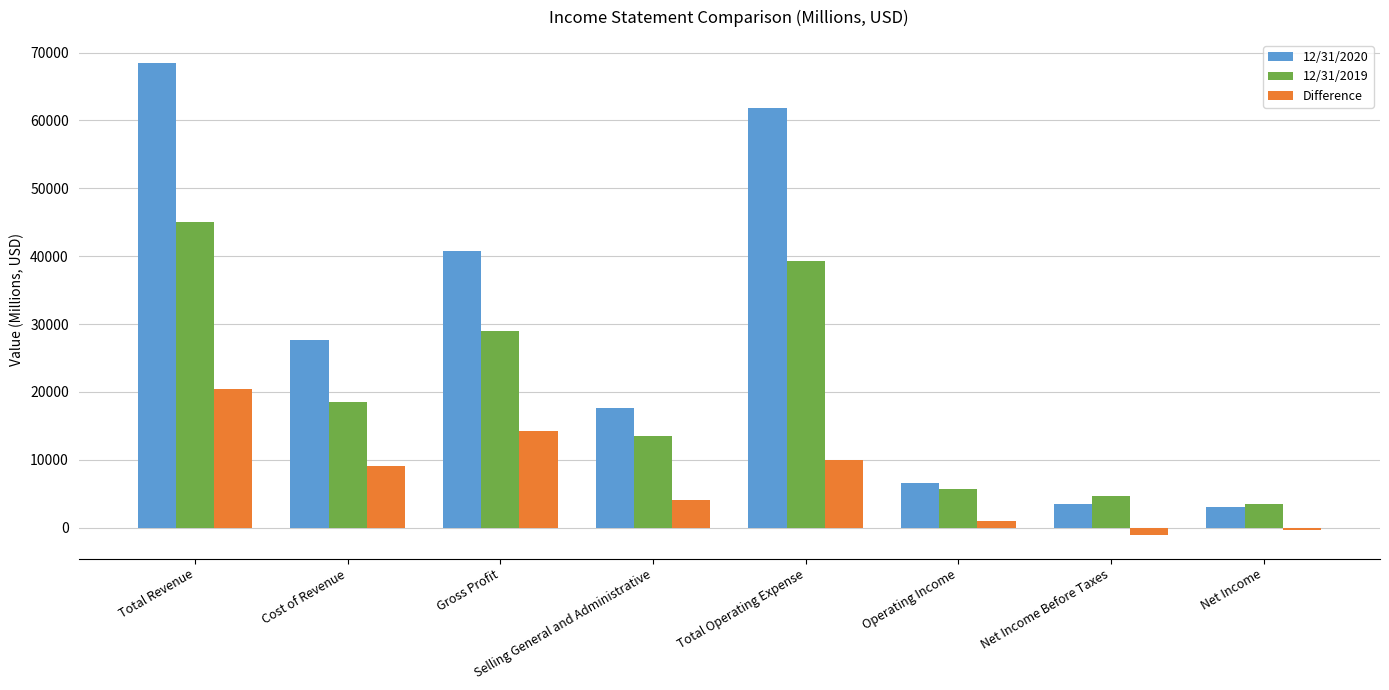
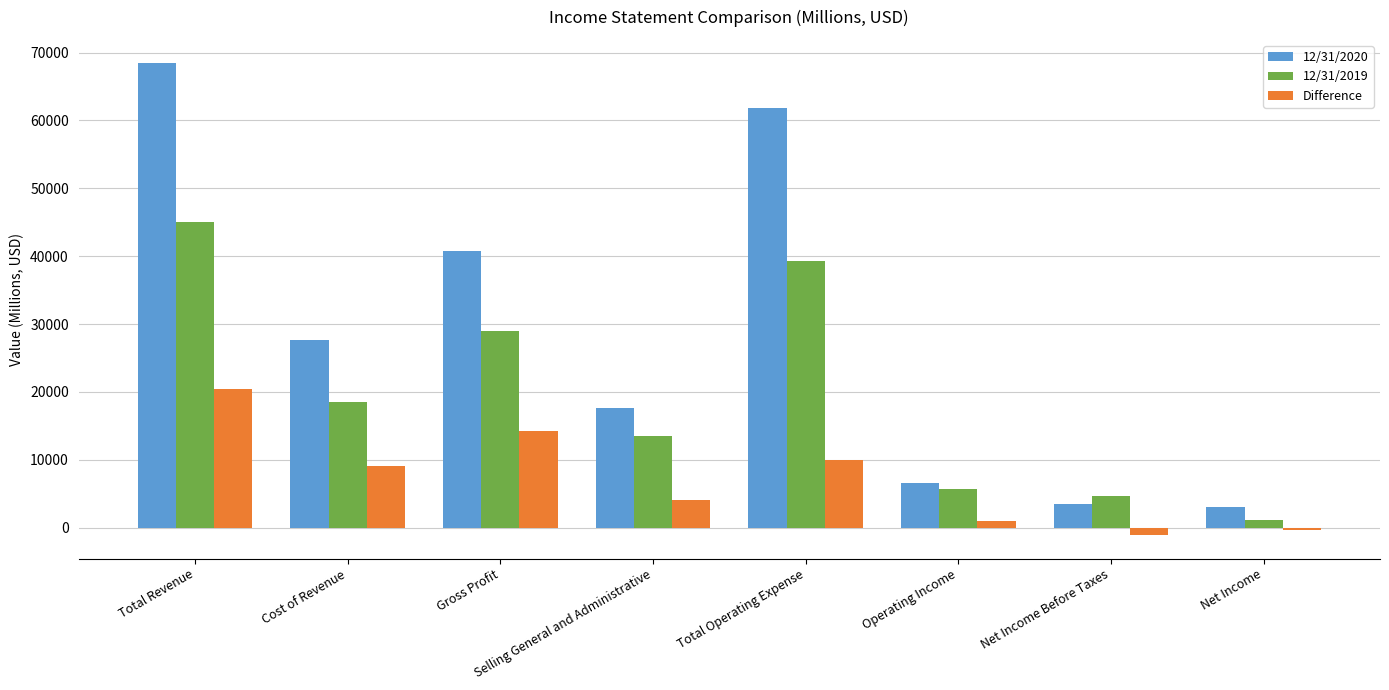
12/31/2019, Net Income: 3000 -> 1000
